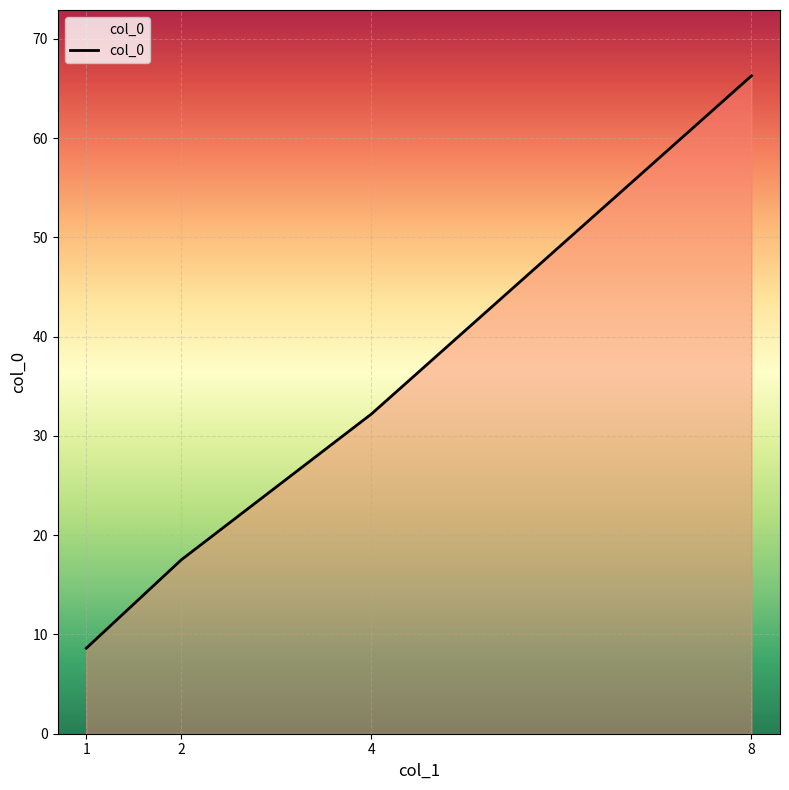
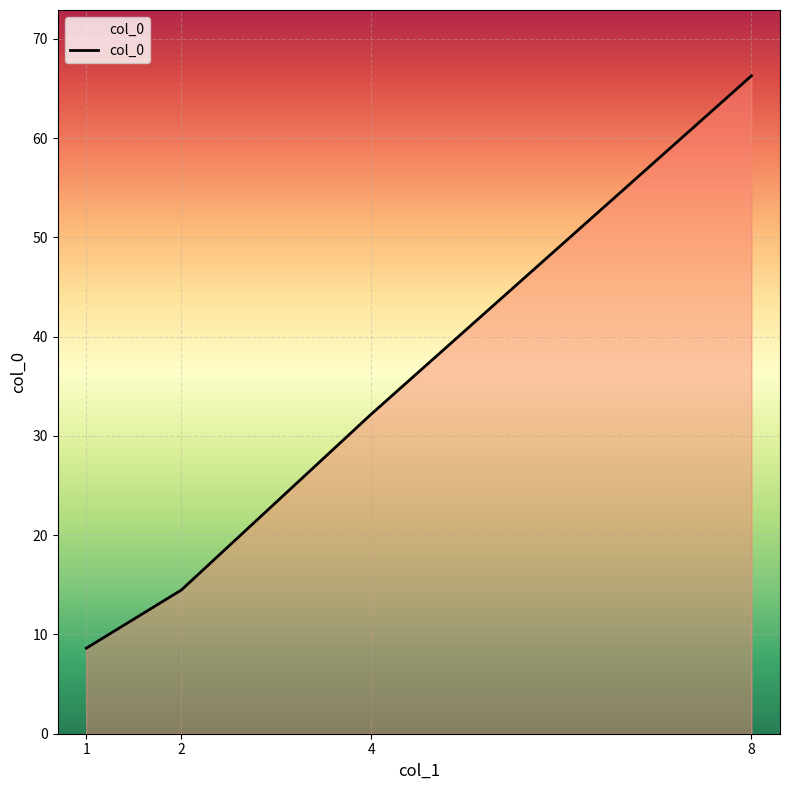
2: 18 -> 14
